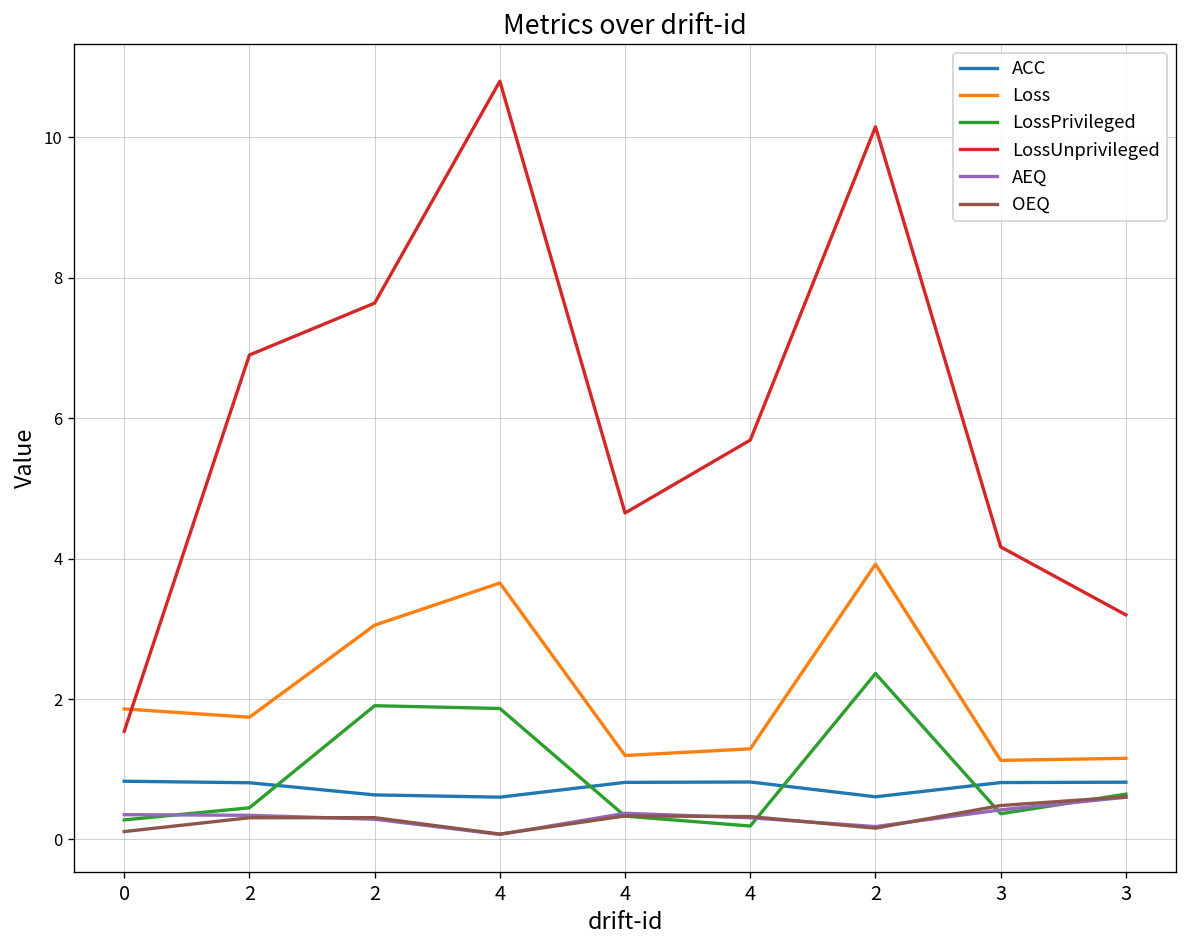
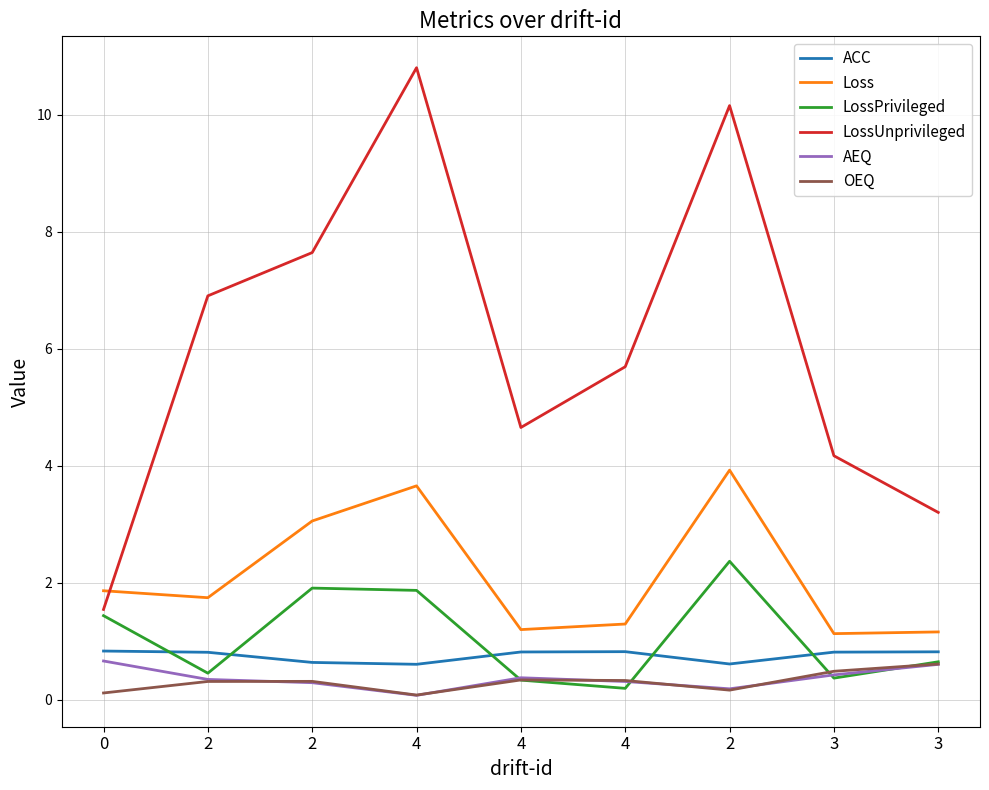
LossPrivileged, 0: 0.3 -> 1.4
AEQ, 0: 0.4 -> 0.7
